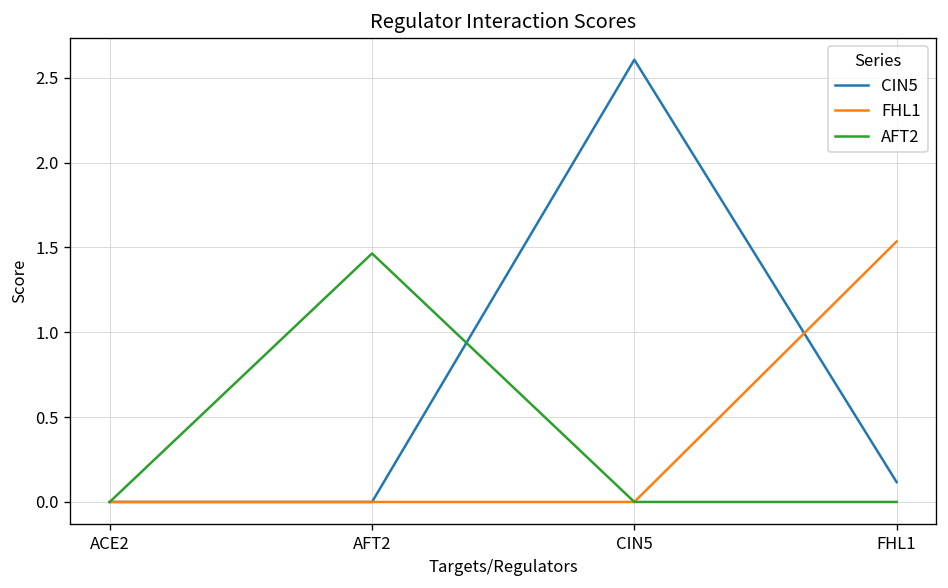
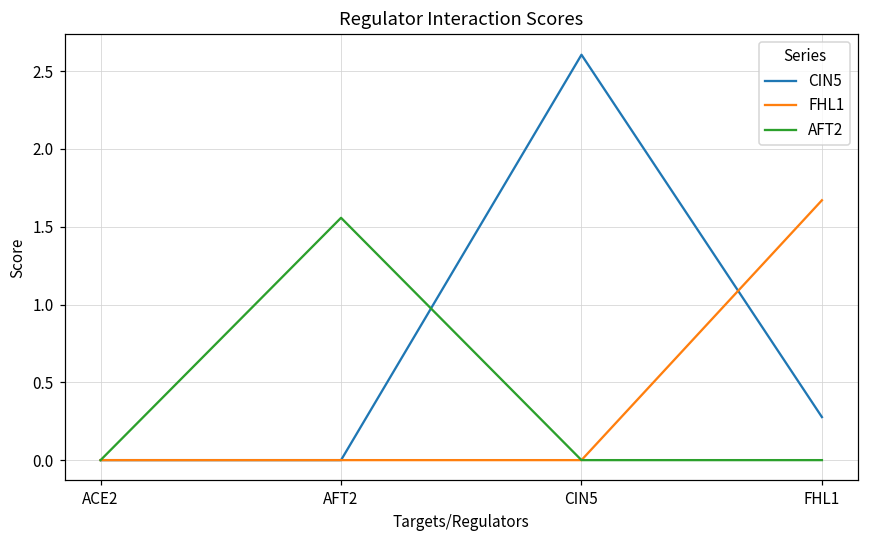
AFT2, AFT2: 1.46 -> 1.56
CIN5, FHL1: 0.12 -> 0.28
FHL1, FHL1: 1.54 -> 1.67
